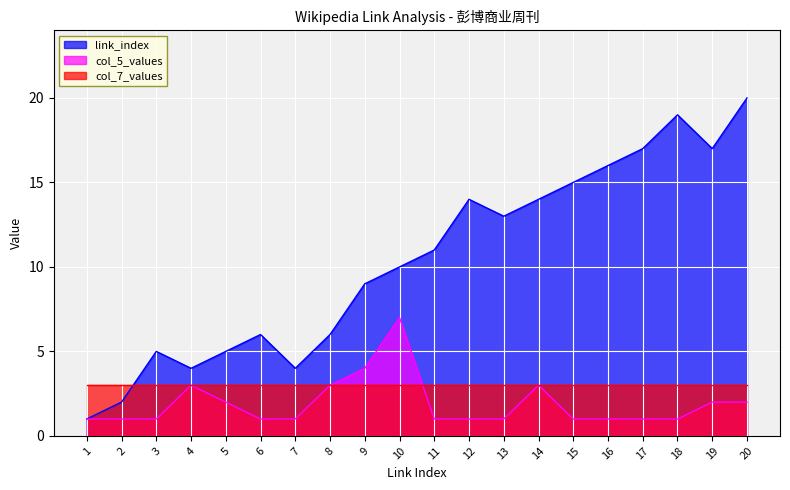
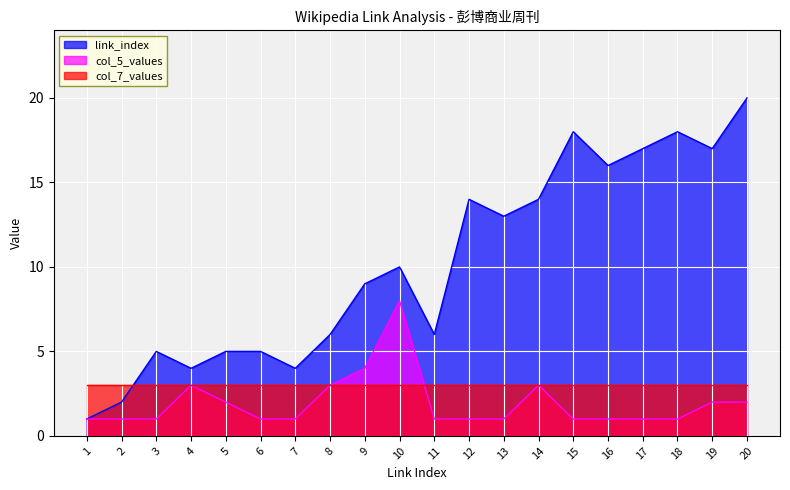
link_index, 6: 6 -> 5
col_5_values, 10: 7 -> 8
link_index, 11: 11 -> 6
link_index, 15: 15 -> 18
link_index, 18: 19 -> 18
